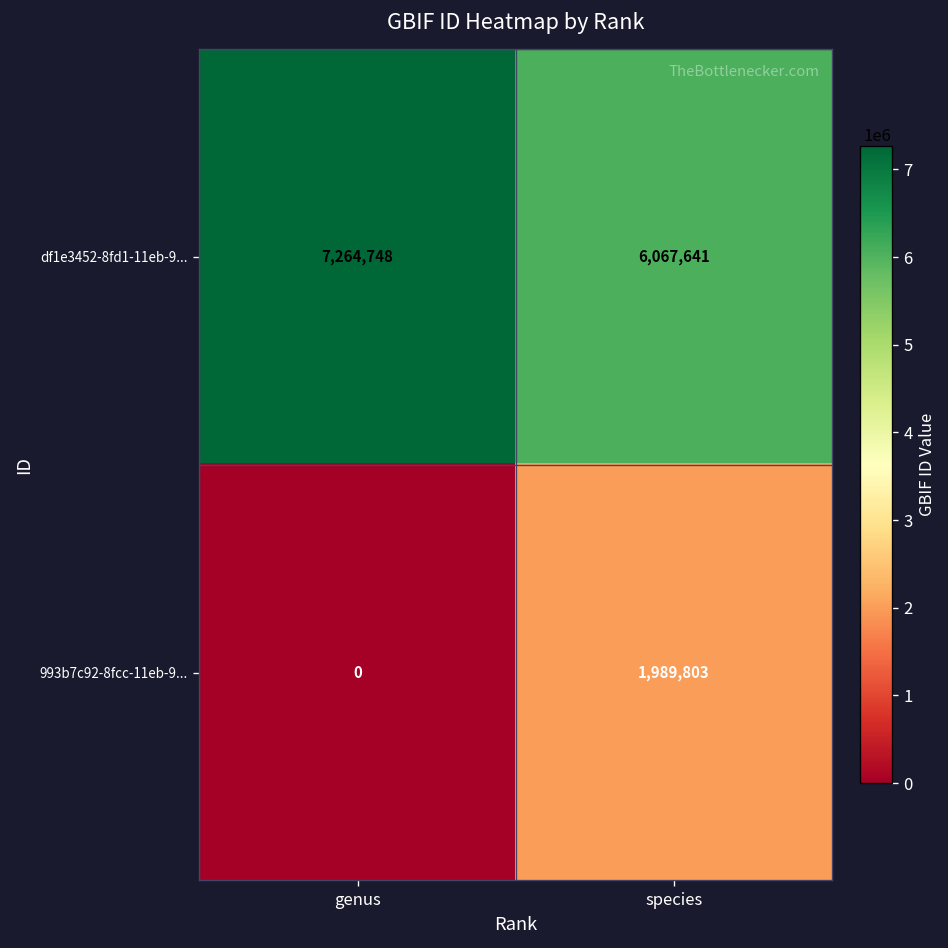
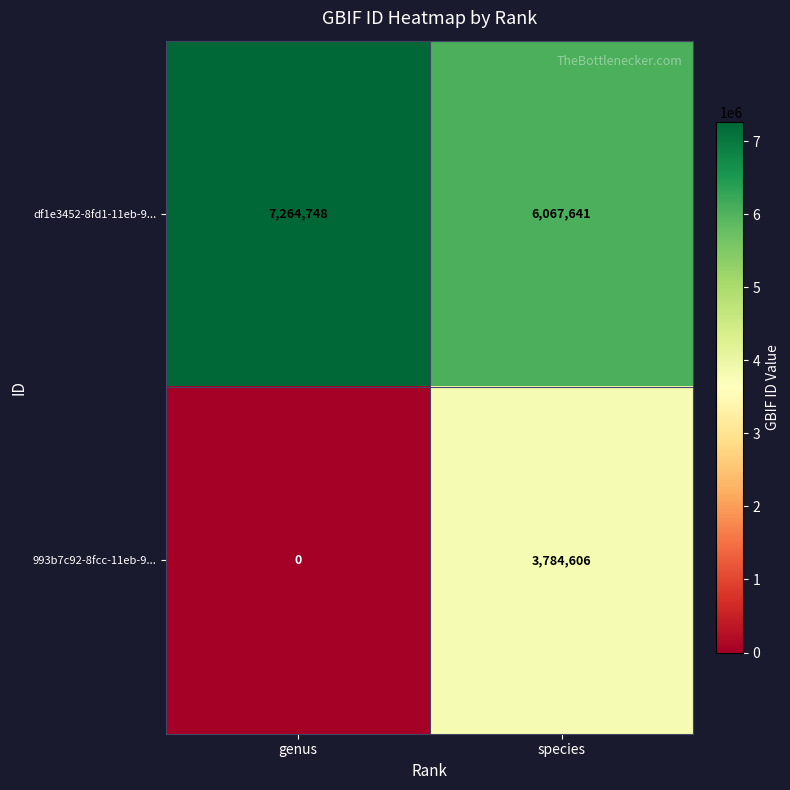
993b7c92-8fcc-11eb-9..., species: 1,989,803 -> 3,784,606
